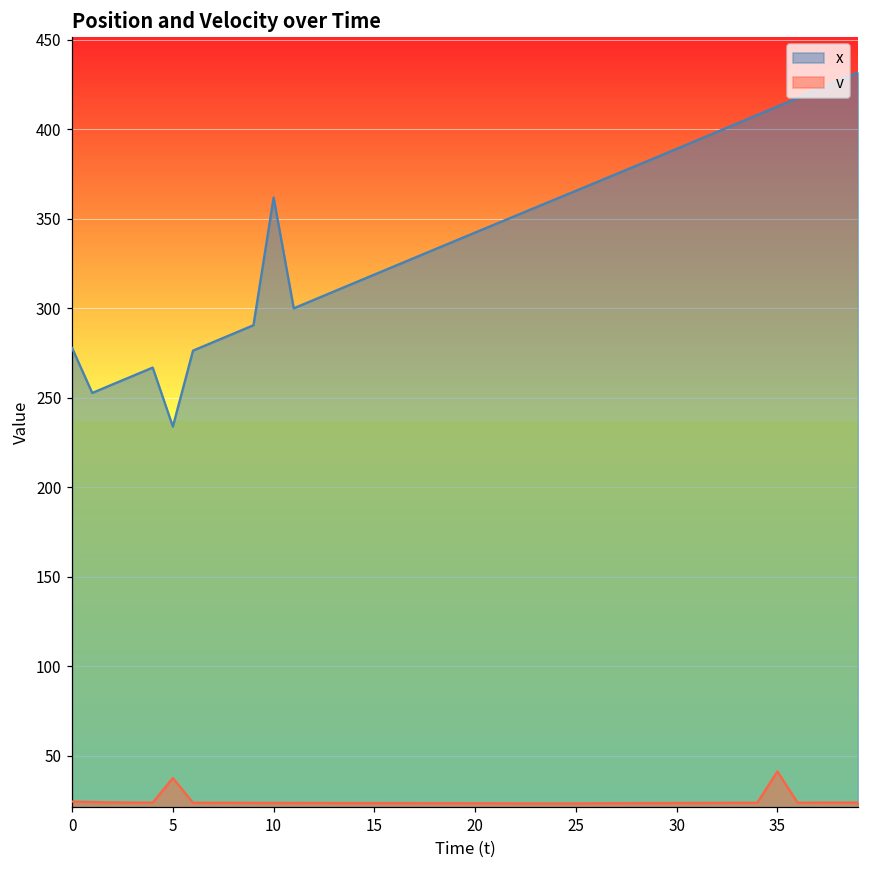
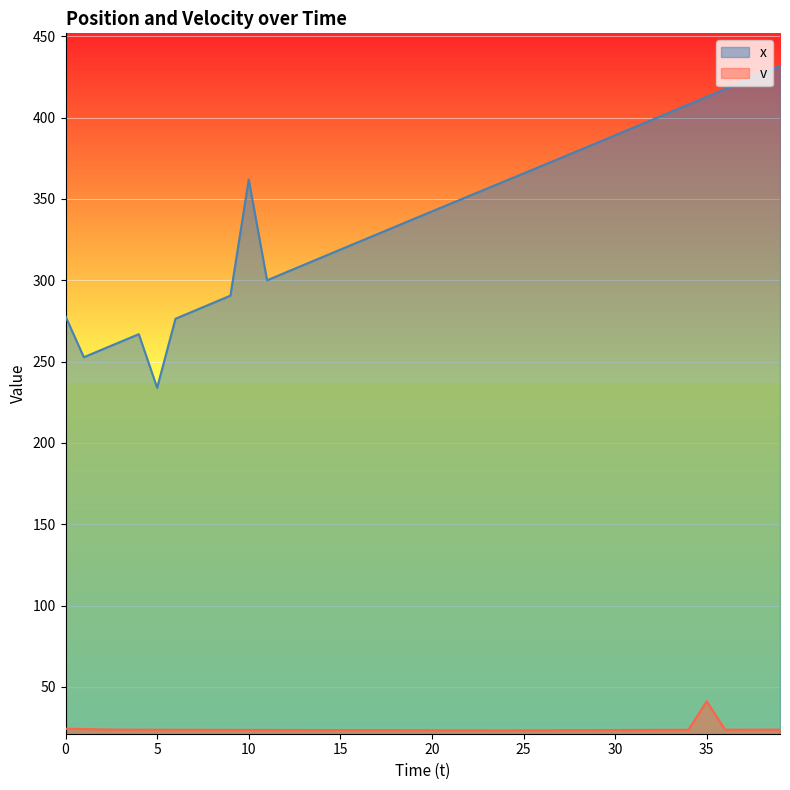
v, 5: 37 -> 24
